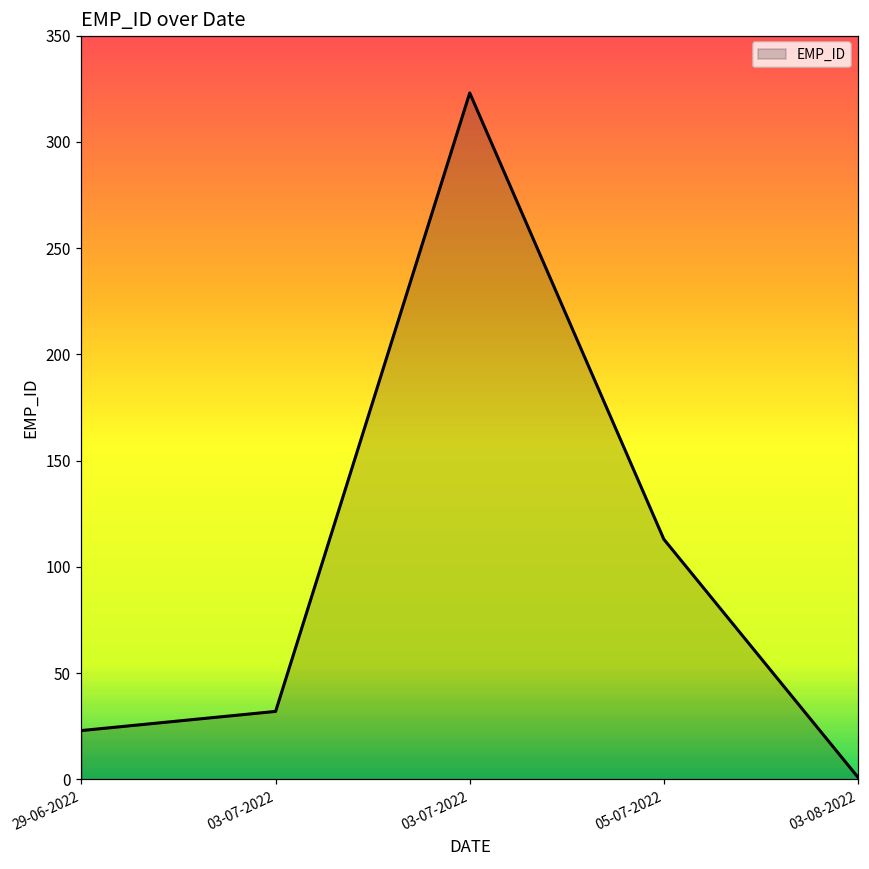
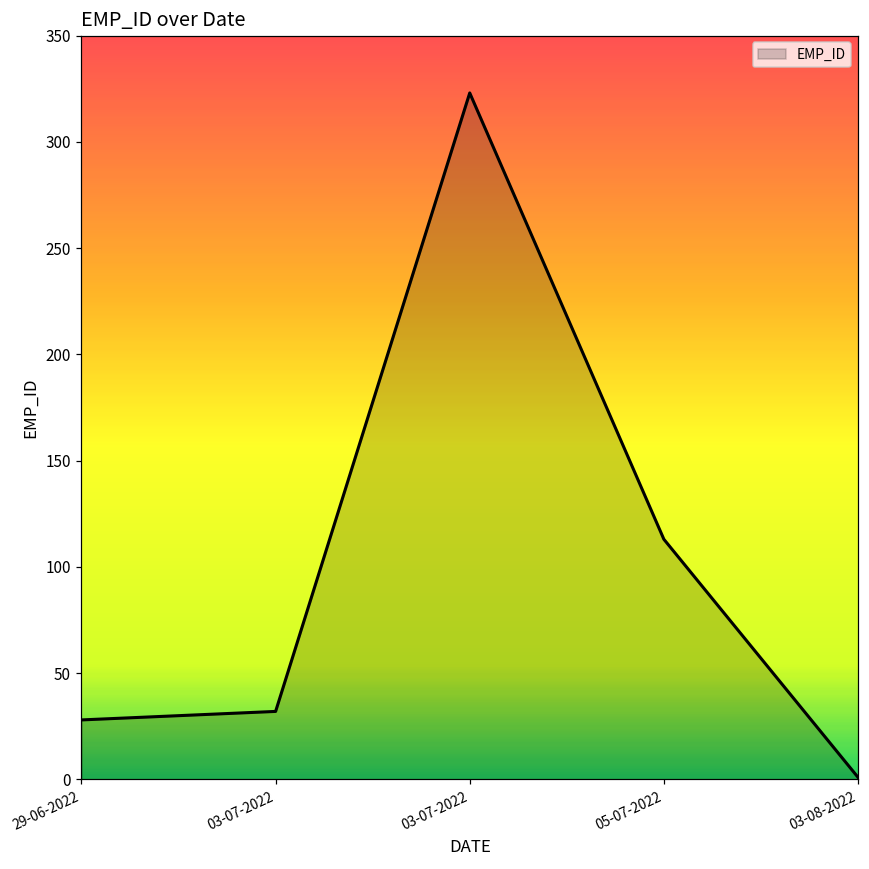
29-06-2022: 23 -> 28
